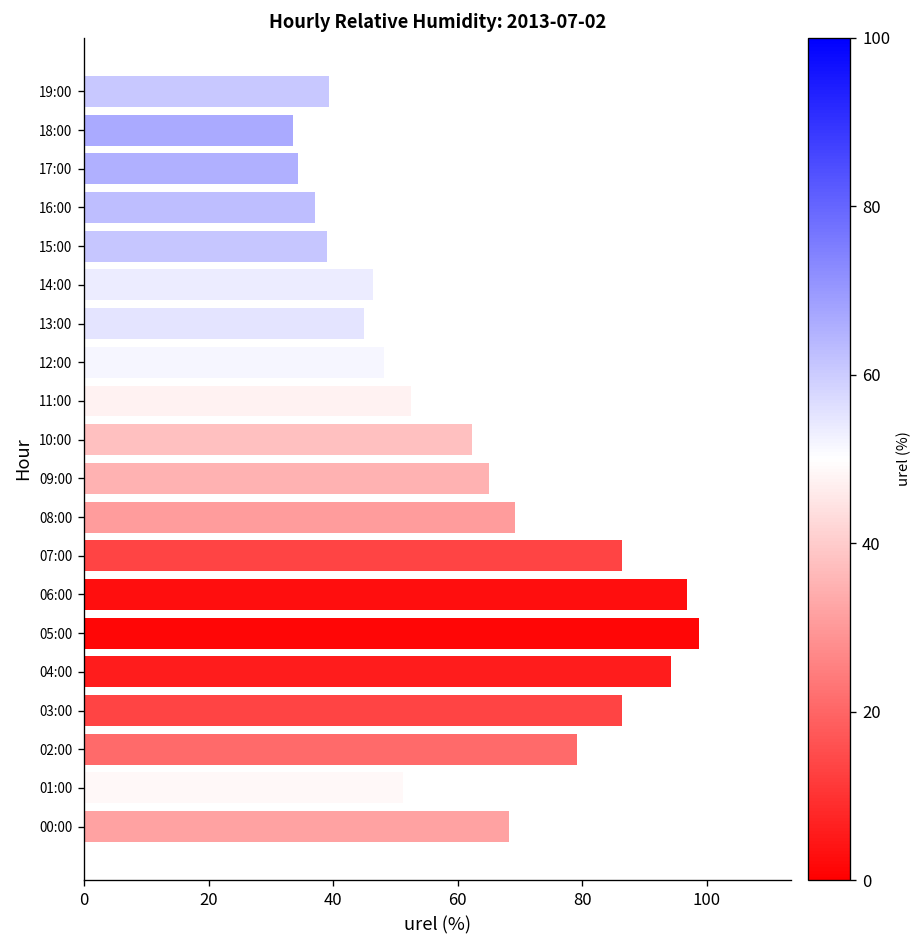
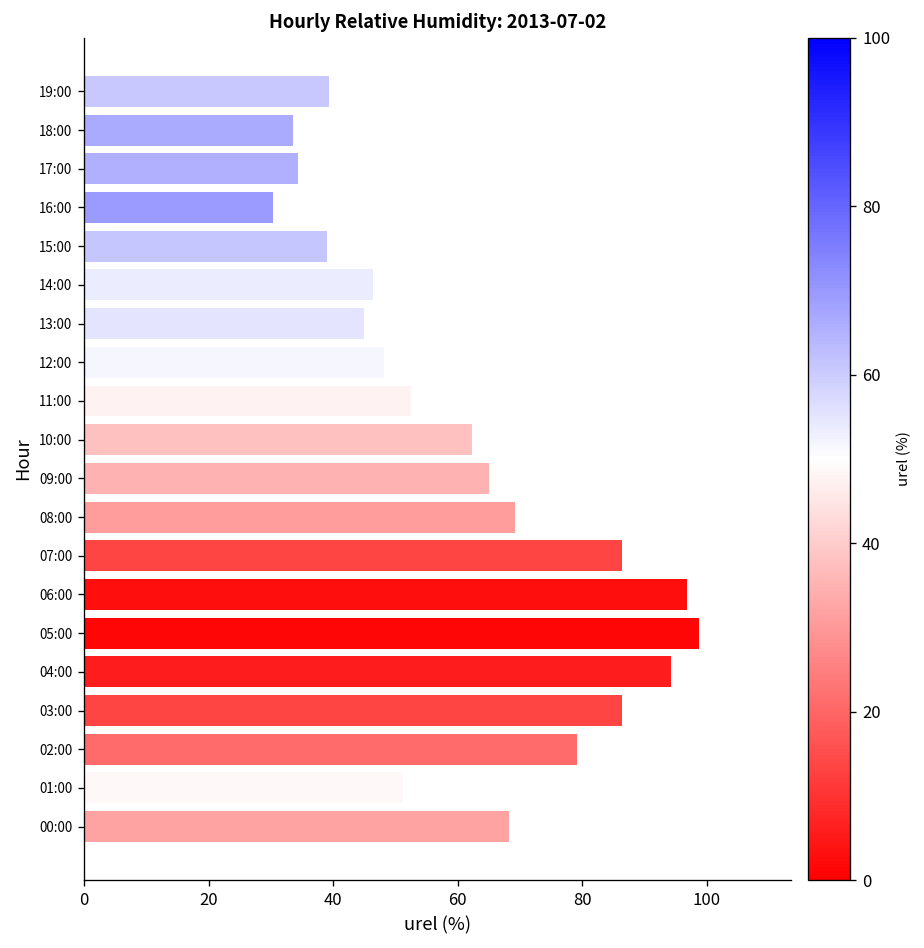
16:00: 37 -> 30
